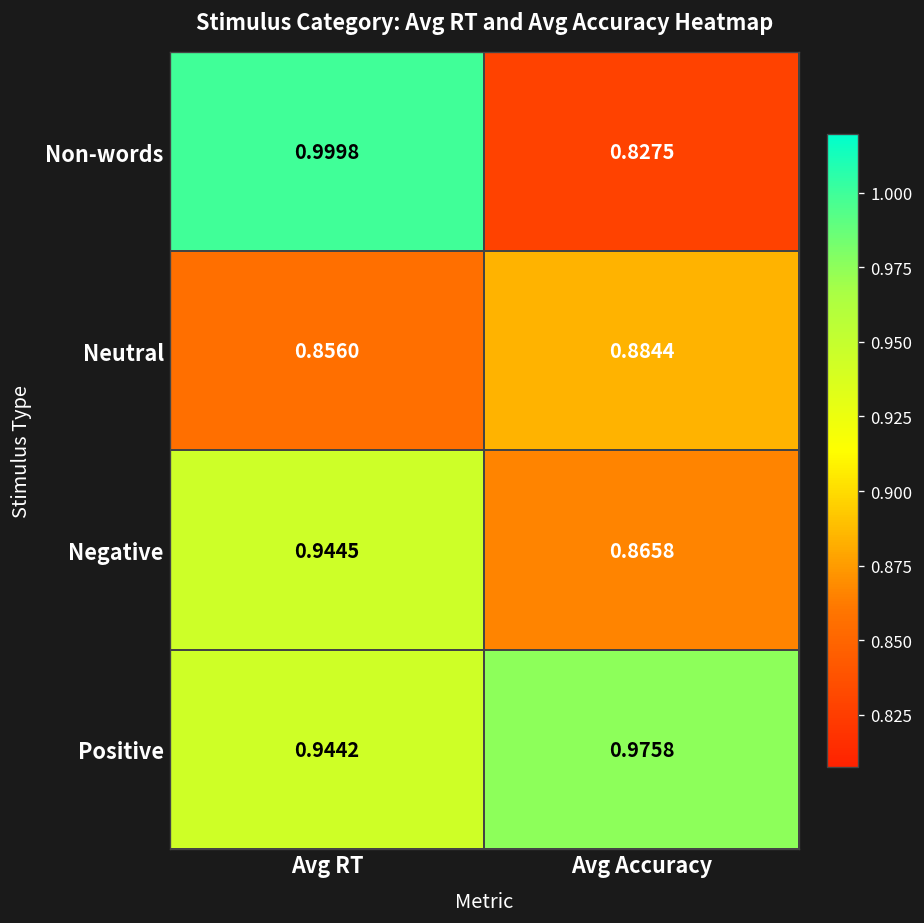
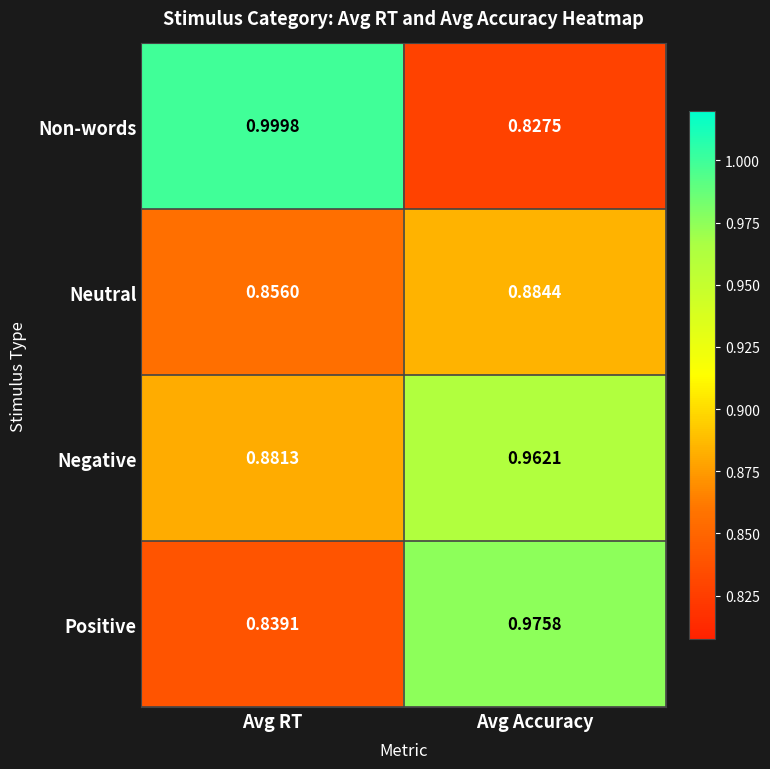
Negative, Avg RT: 0.9445 -> 0.8813
Negative, Avg Accuracy: 0.8658 -> 0.9621
Positive, Avg RT: 0.9442 -> 0.8391
